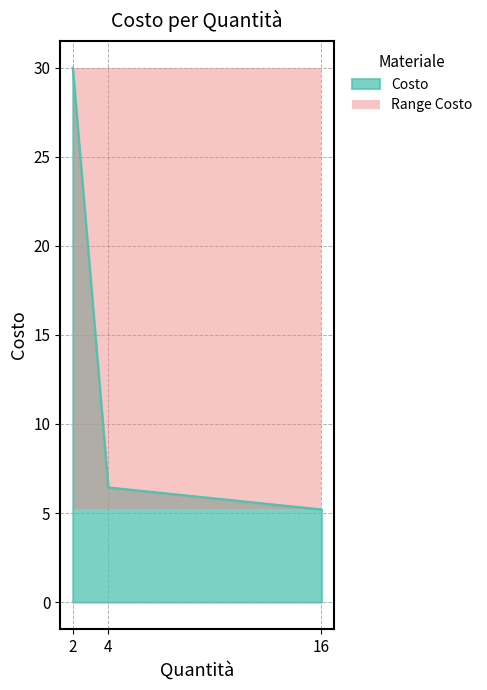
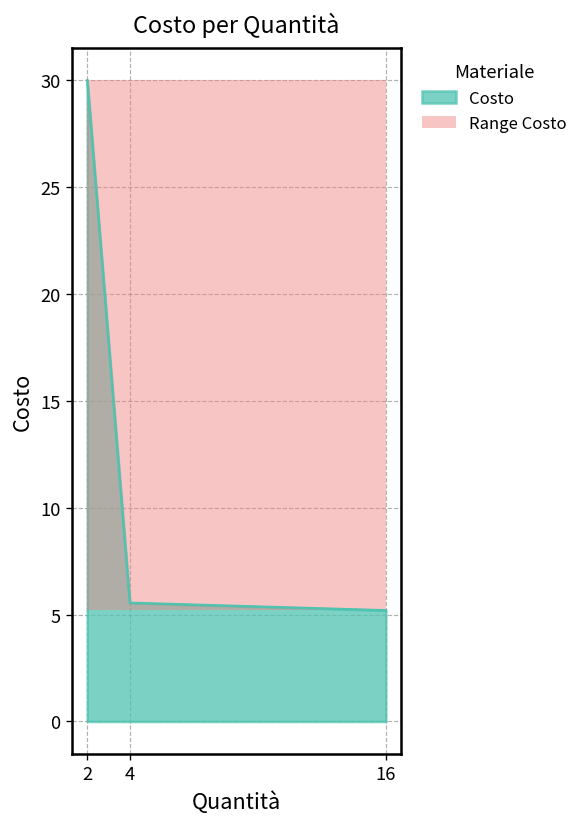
Costo, 4: 6.4 -> 5.6
